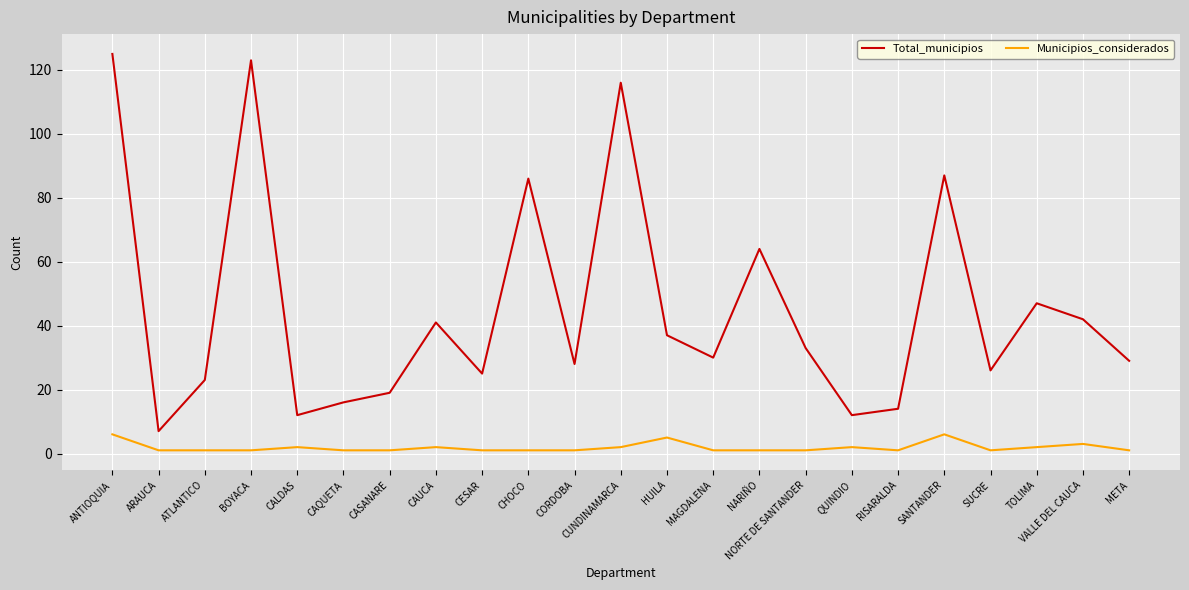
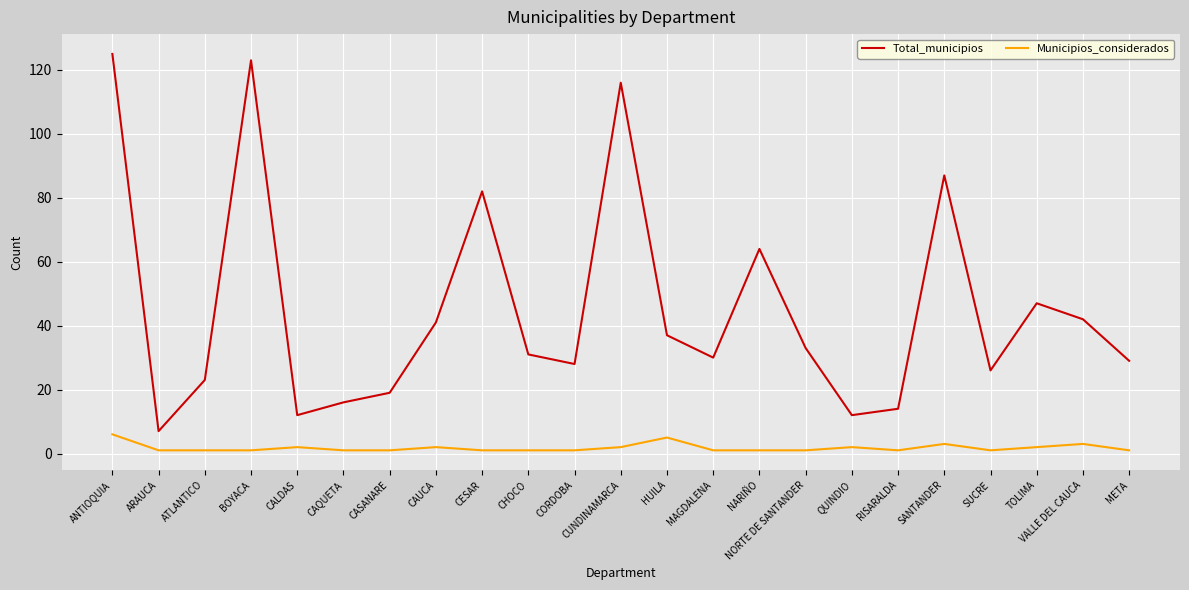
Total_municipios, CESAR: 25 -> 82
Total_municipios, CHOCO: 86 -> 31
Municipios_considerados, SANTANDER: 6 -> 3
